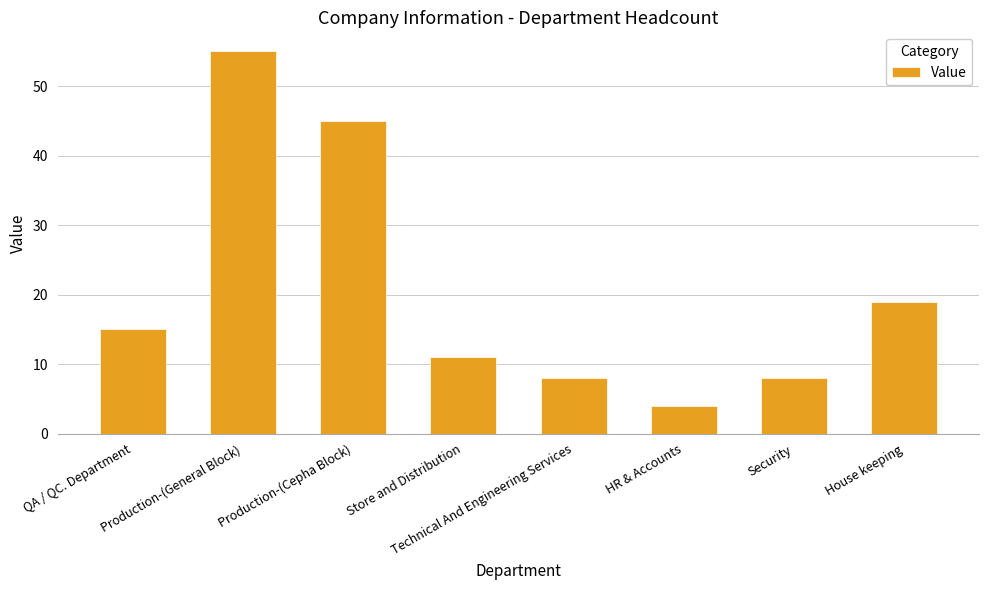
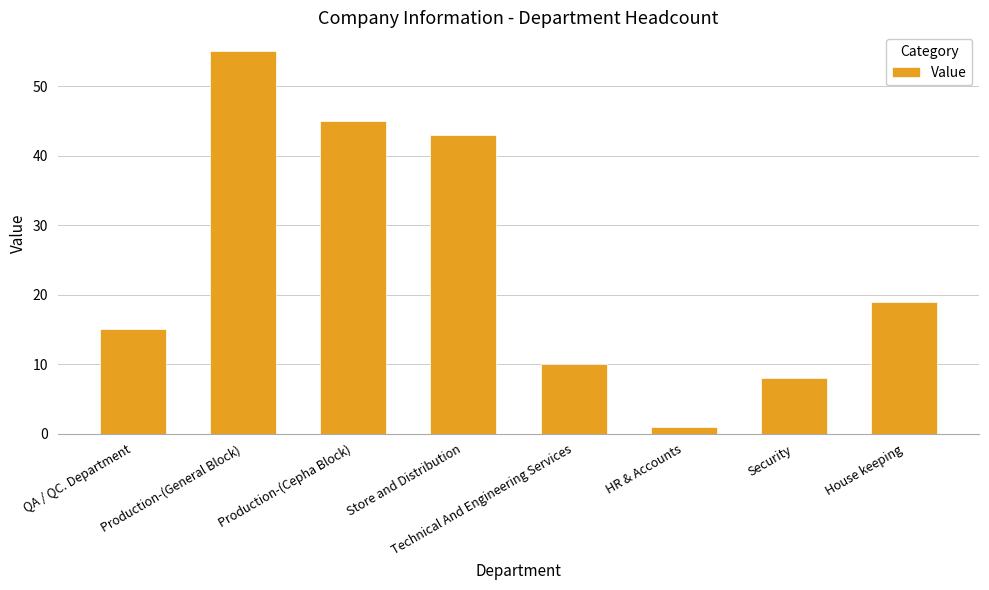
Store and Distribution: 11 -> 43
Technical And Engineering Services: 8 -> 10
HR & Accounts: 4 -> 1
